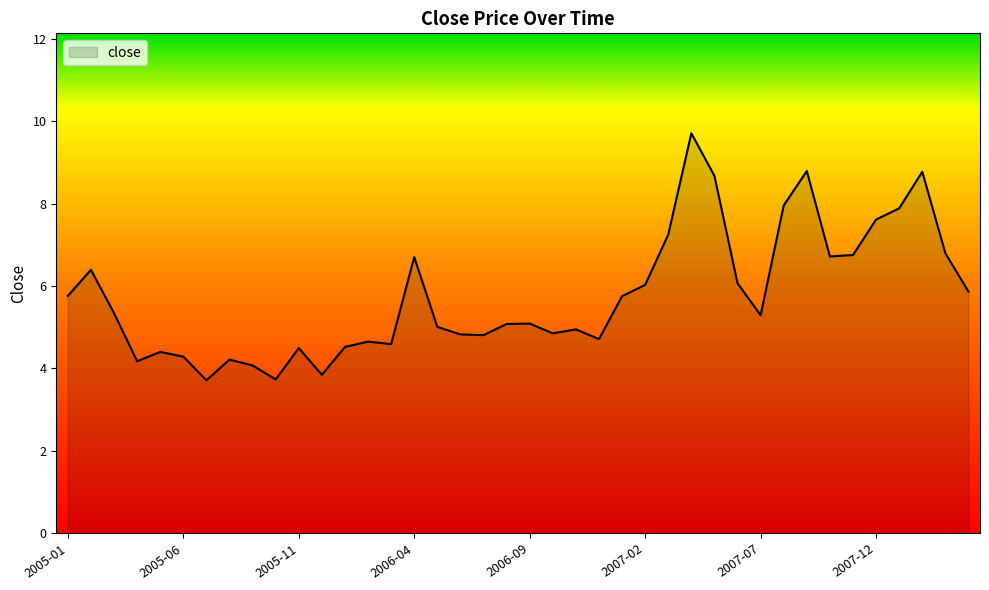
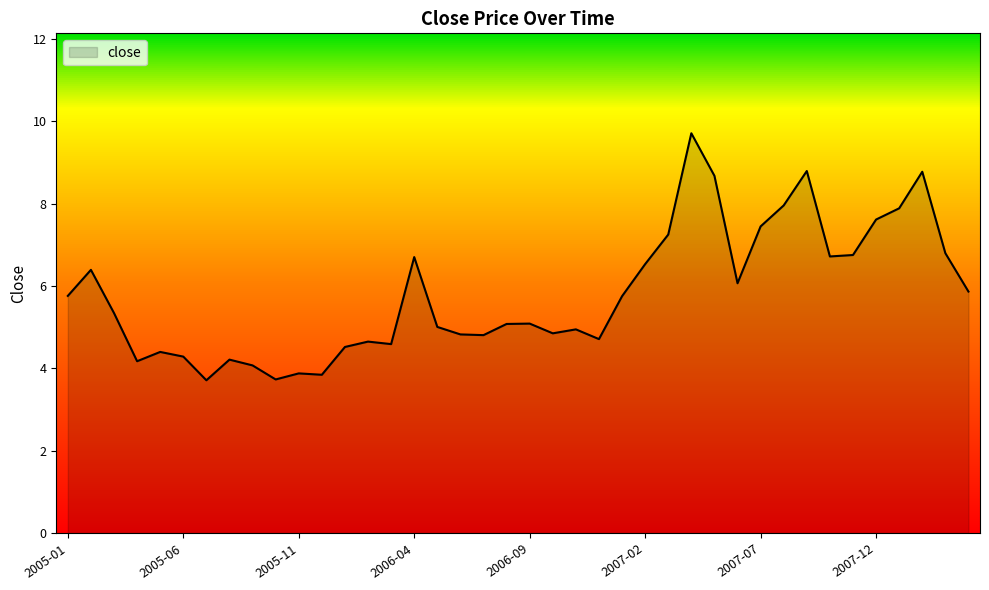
2005-11: 4.5 -> 3.9
2007-02: 6.0 -> 6.5
2007-07: 5.3 -> 7.4
